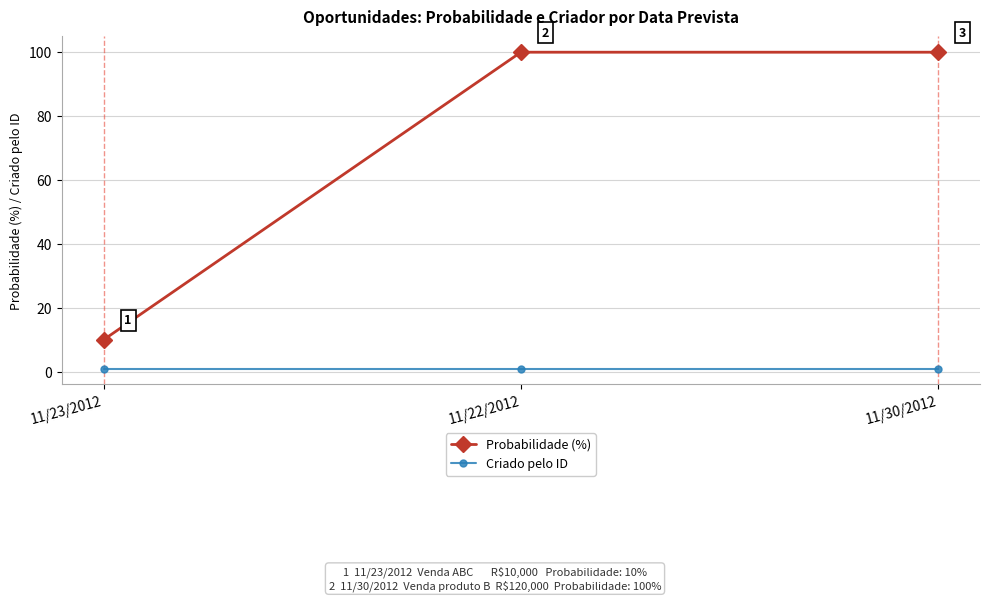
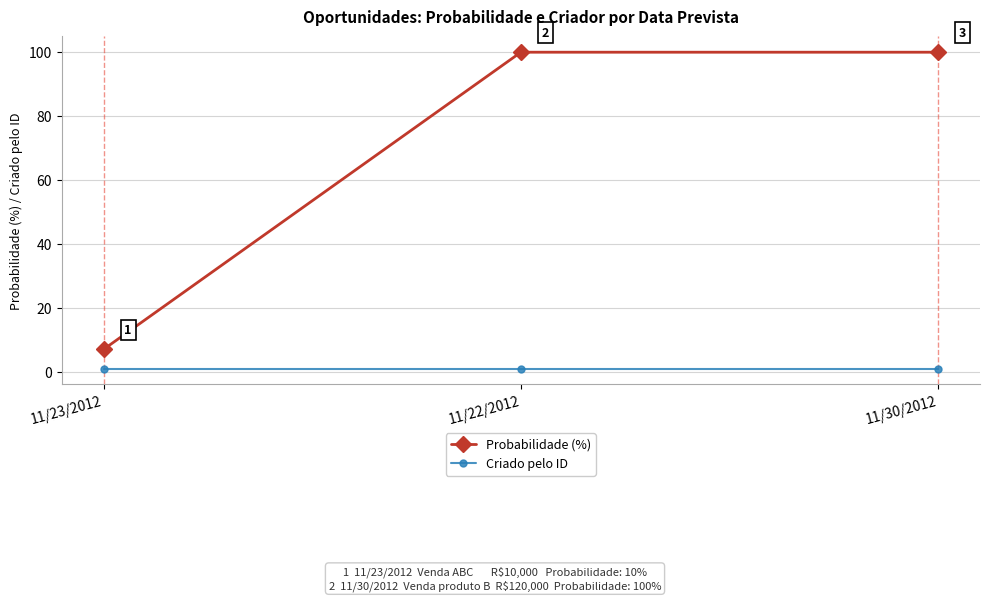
Probabilidade (%), 11/23/2012: 10 -> 7
